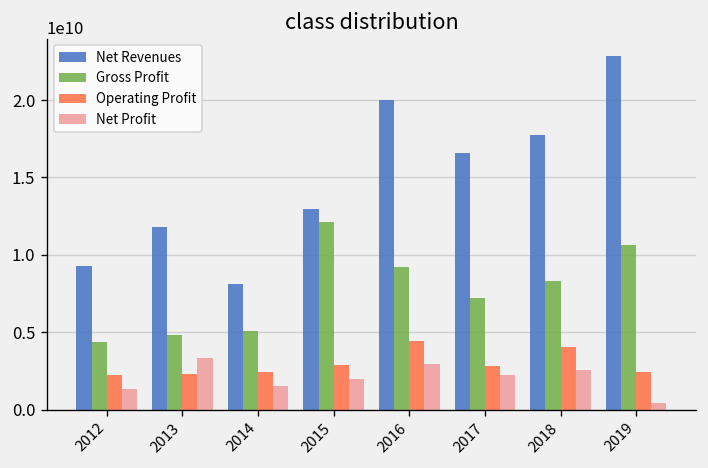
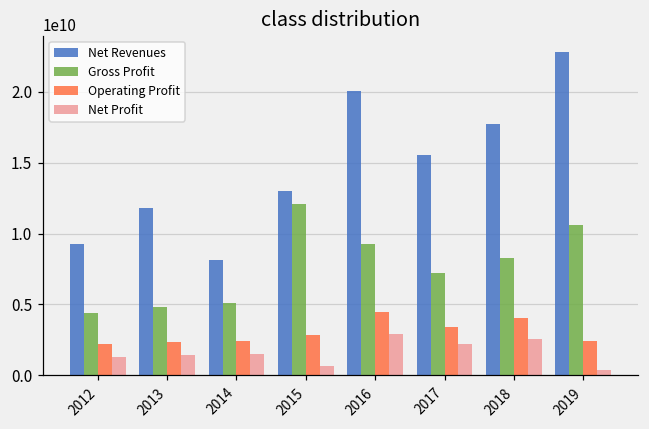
Net Profit, 2013: 3300000000 -> 1400000000
Net Profit, 2015: 2000000000 -> 700000000
Net Revenues, 2017: 16600000000 -> 15500000000
Operating Profit, 2017: 2800000000 -> 3400000000
